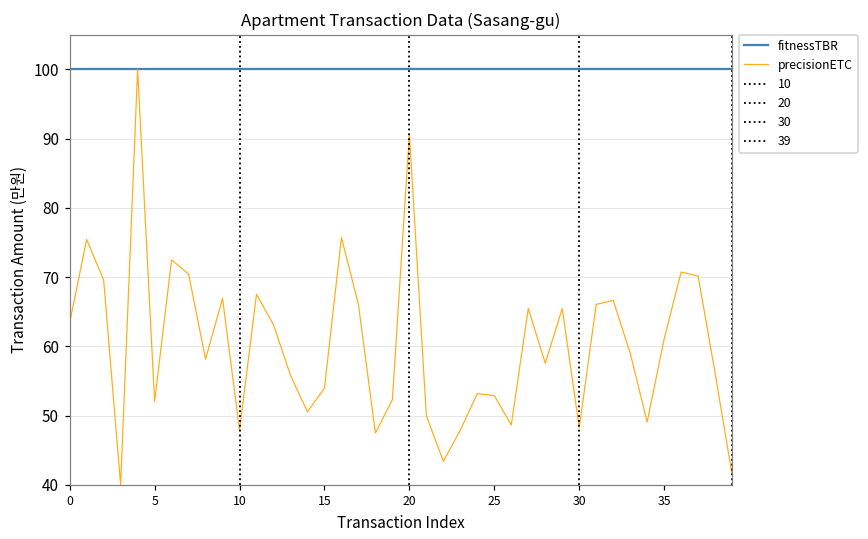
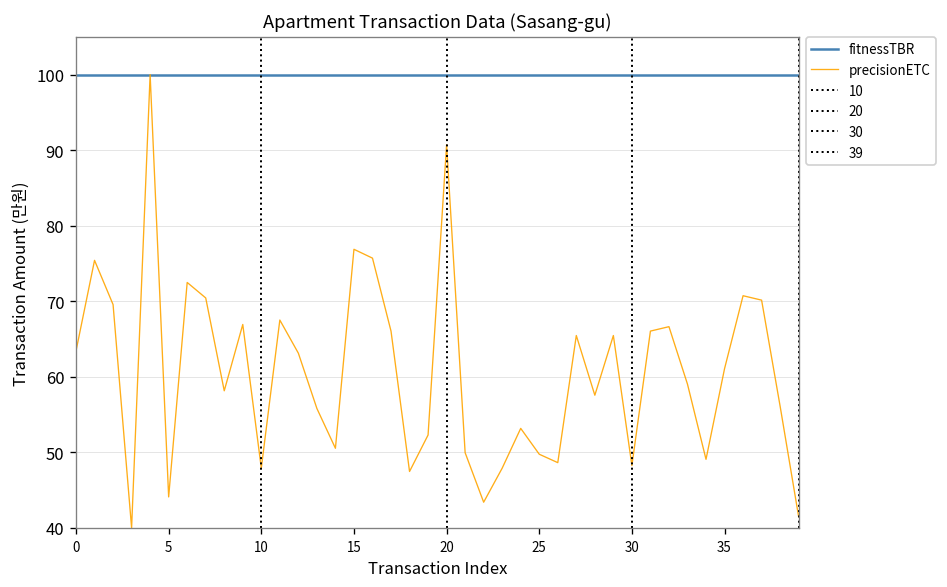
precisionETC, 5: 52 -> 44
precisionETC, 15: 54 -> 77
precisionETC, 25: 53 -> 50
